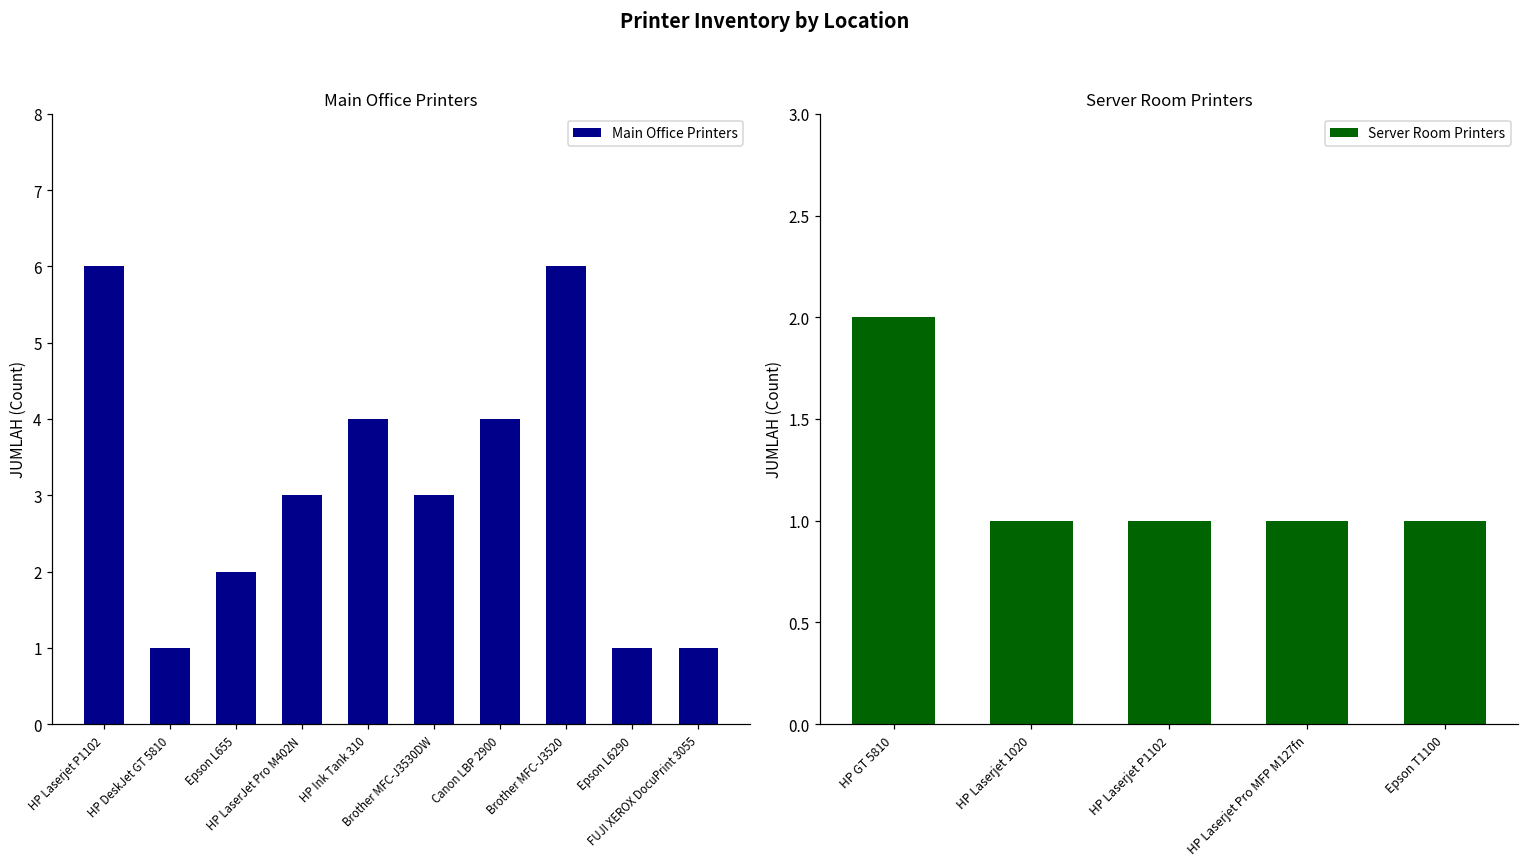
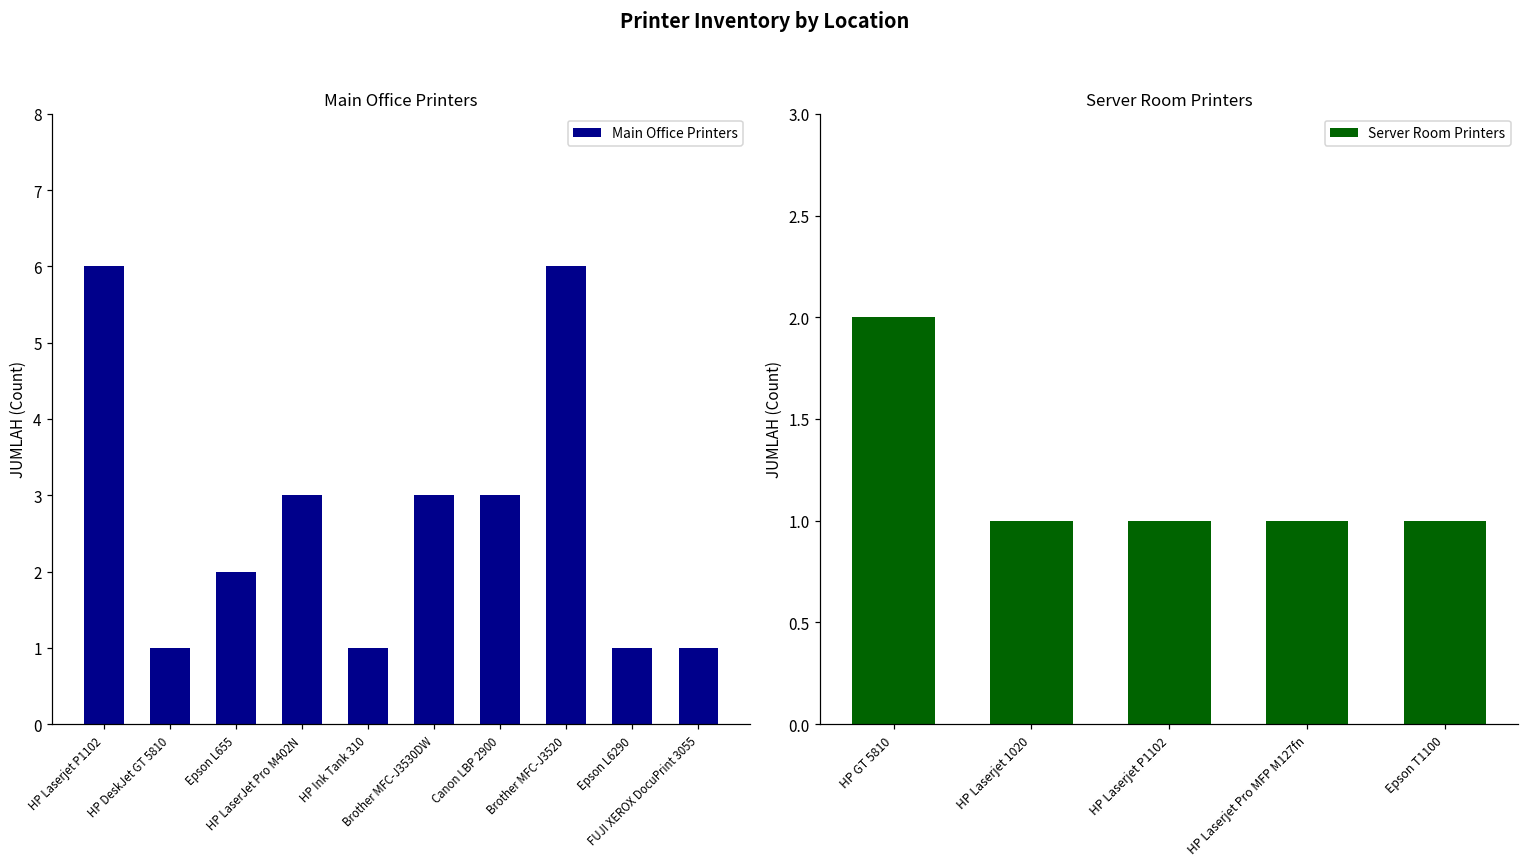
Main Office Printers, HP Ink Tank 310: 4 -> 1
Main Office Printers, Canon LBP 2900: 4 -> 3
